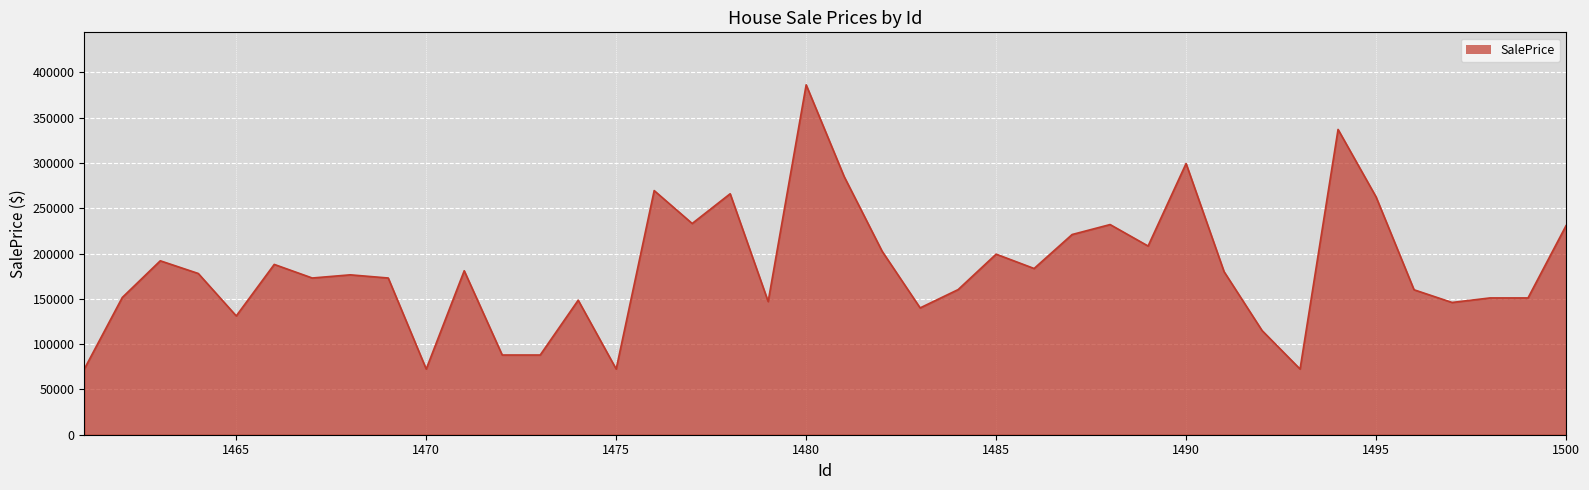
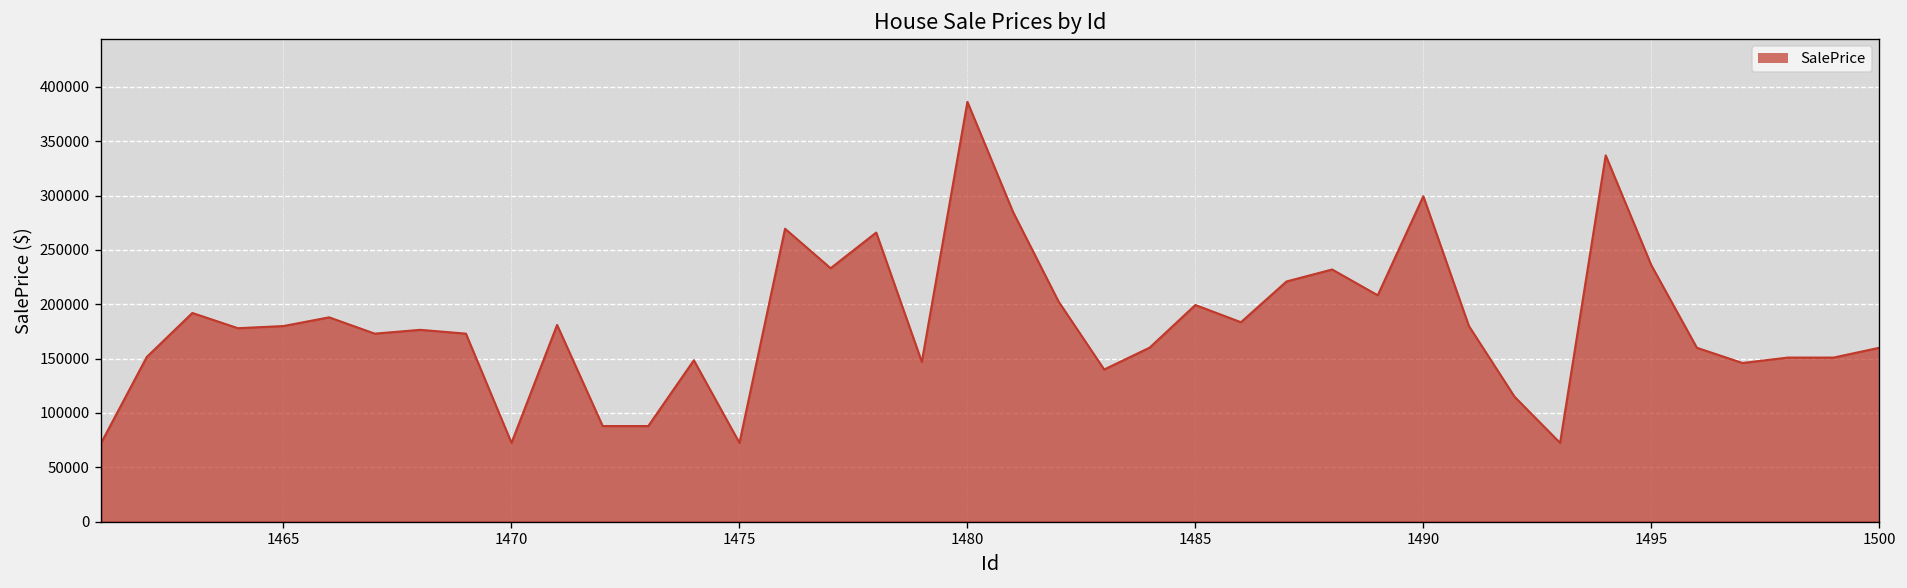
1465: 130000 -> 180000
1495: 260000 -> 240000
1500: 230000 -> 160000
